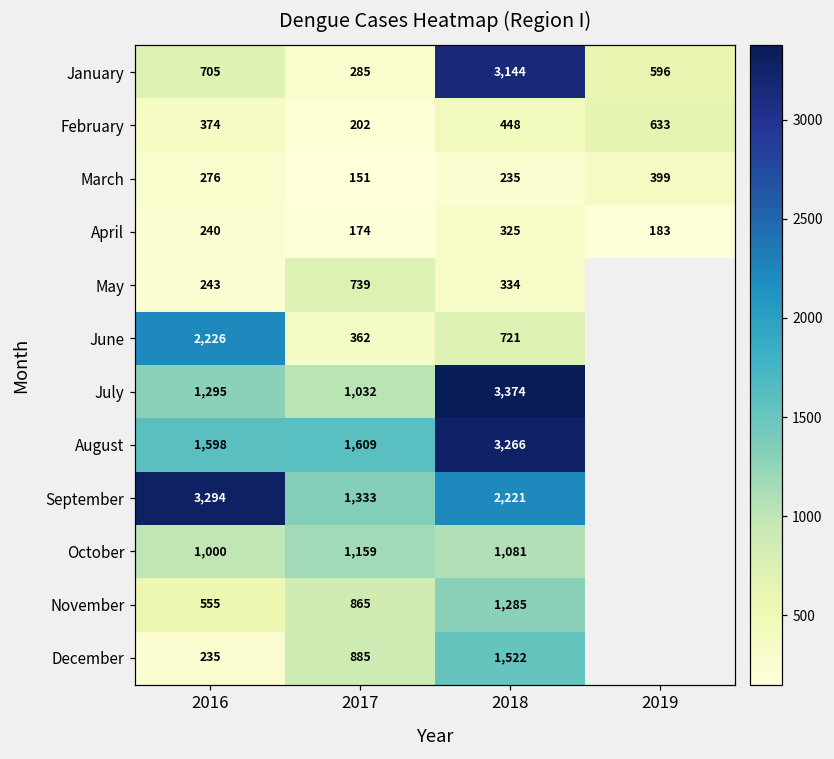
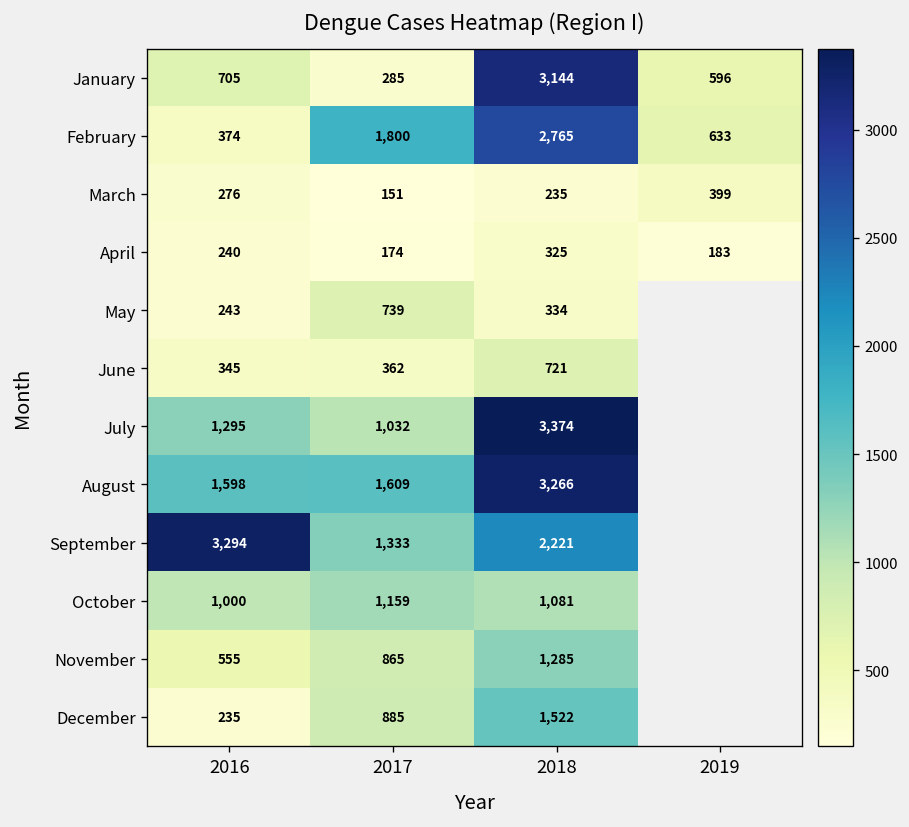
February, 2017: 202 -> 1,800
February, 2018: 448 -> 2,765
June, 2016: 2,226 -> 345
